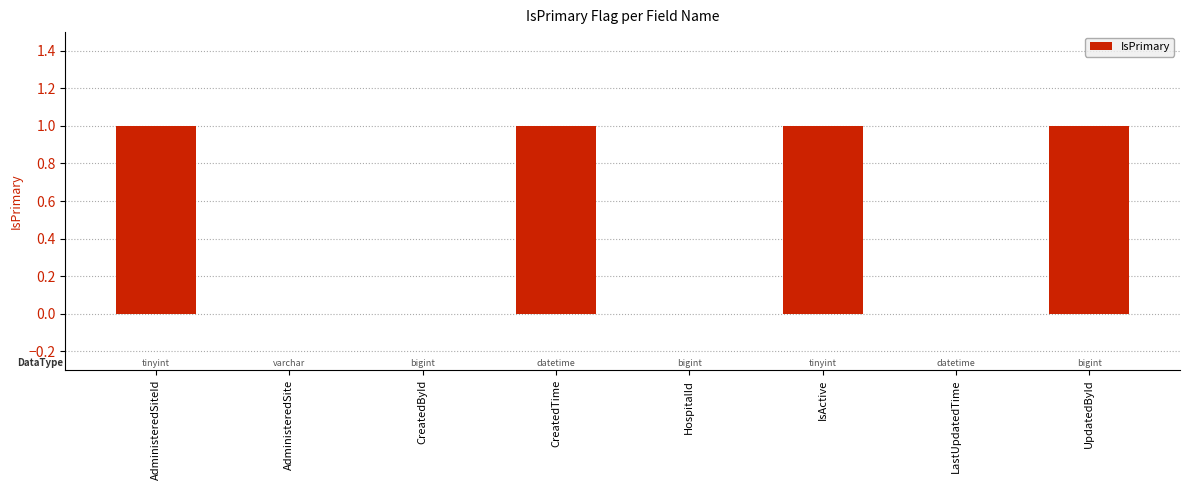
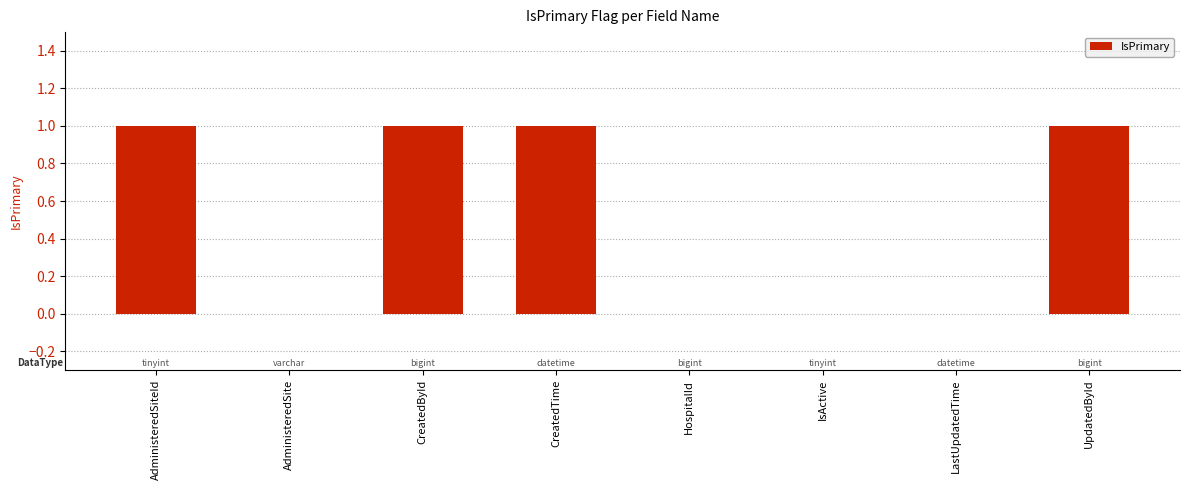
CreatedById: 0 -> 1
IsActive: 1 -> 0
